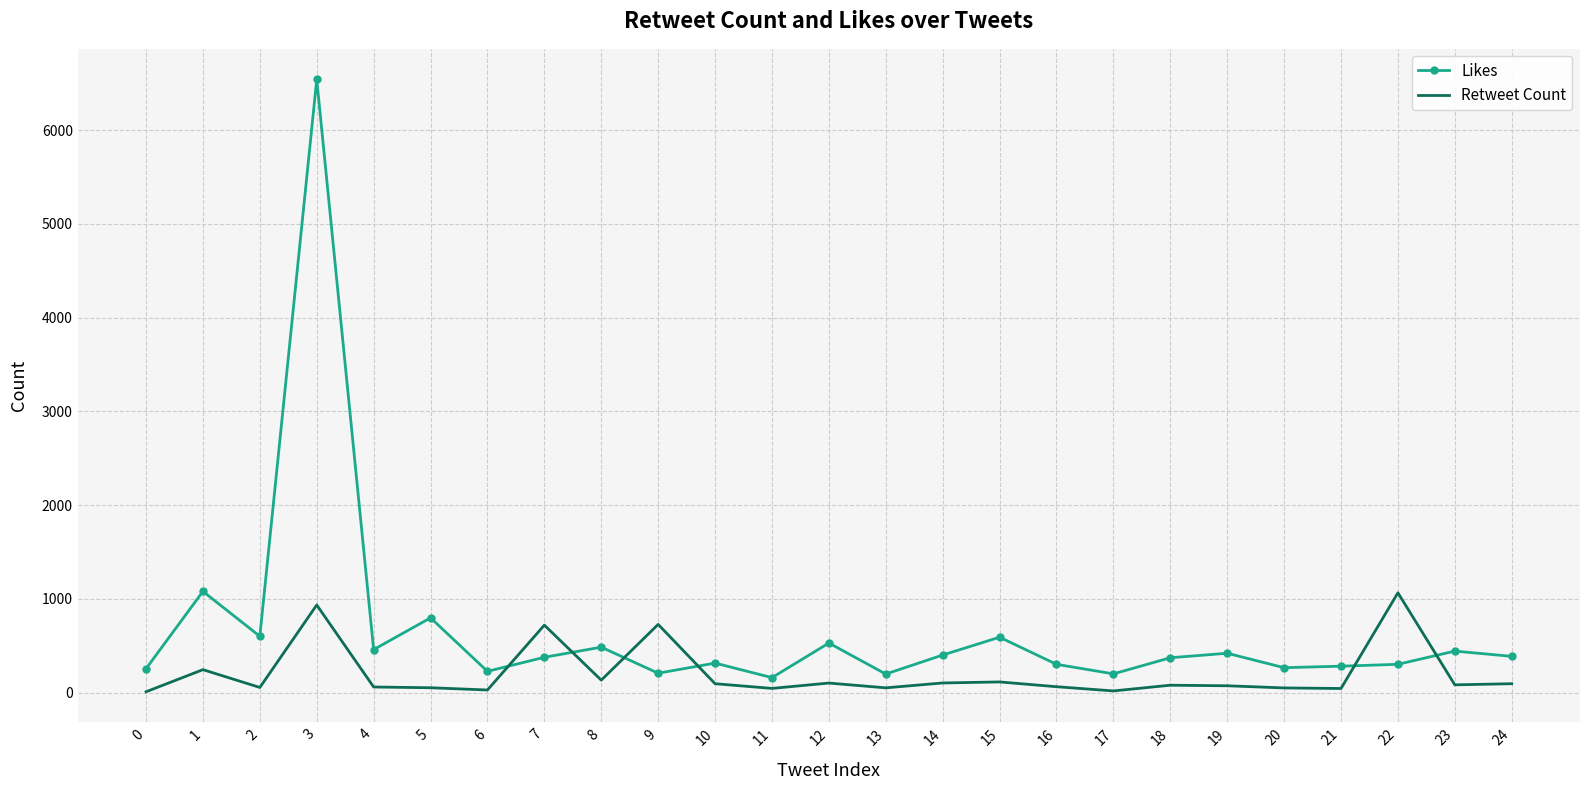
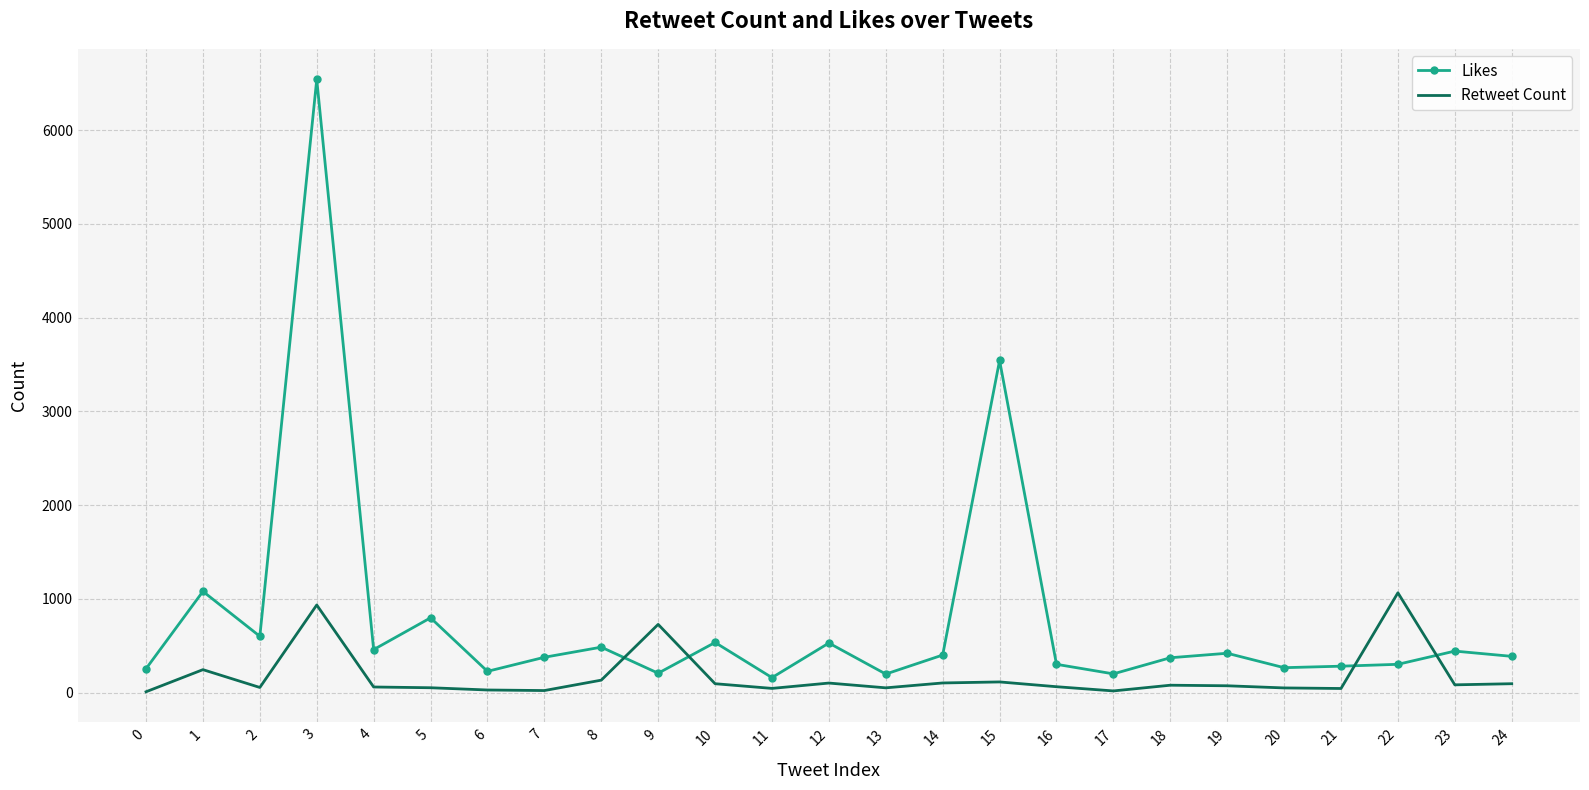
Retweet Count, 7: 700 -> 0
Likes, 10: 300 -> 500
Likes, 15: 600 -> 3500
